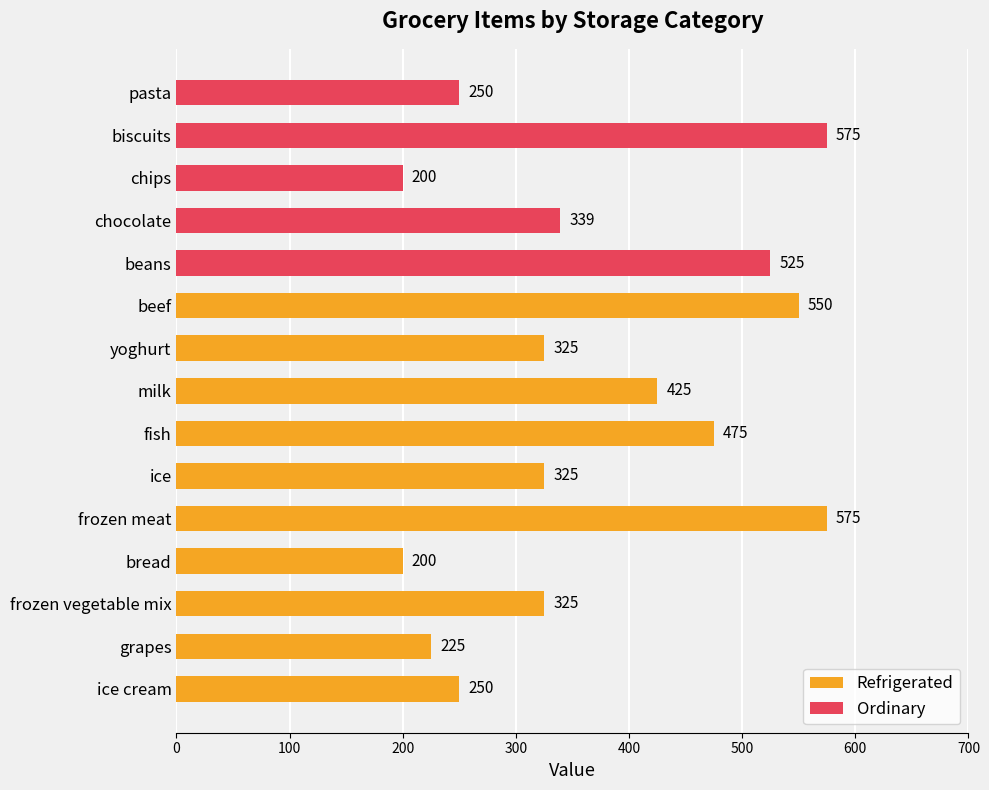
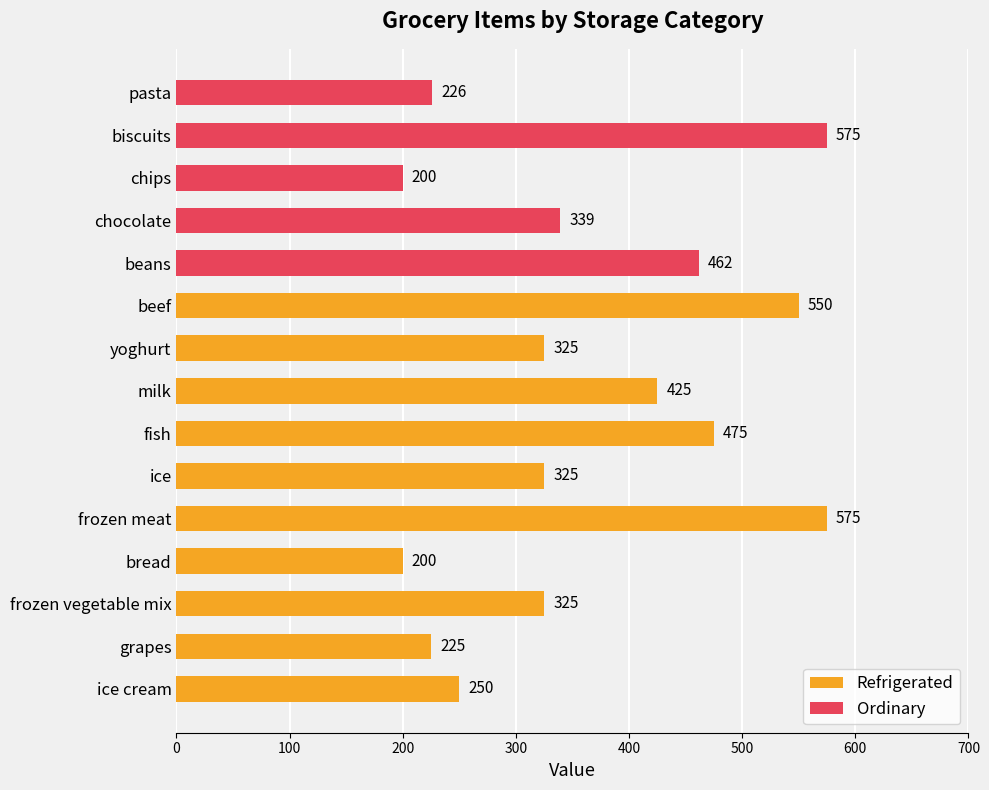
Ordinary, pasta: 250 -> 226
Ordinary, beans: 525 -> 462
